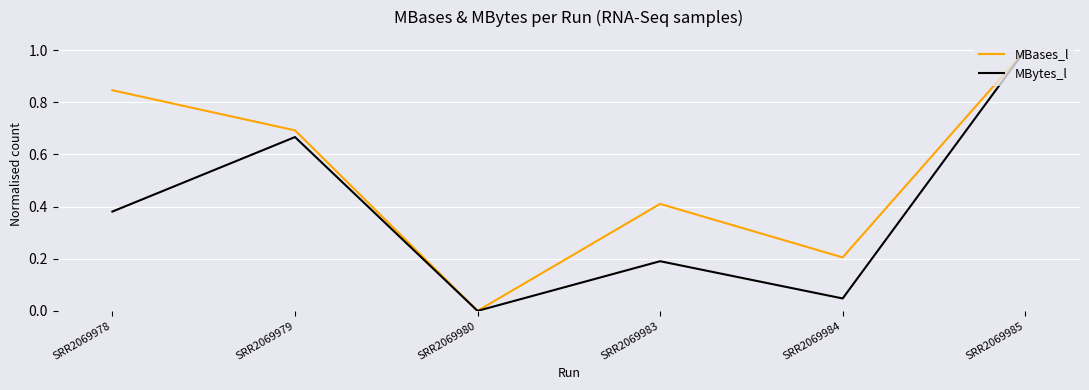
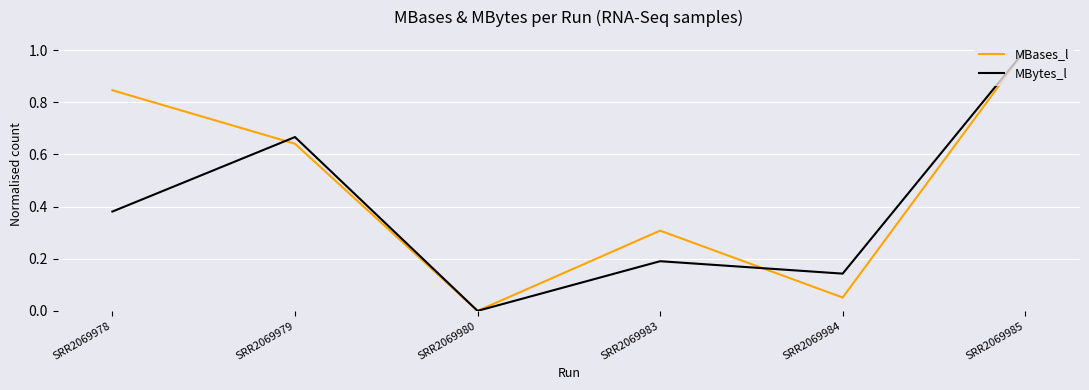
MBases_l, SRR2069979: 0.69 -> 0.64
MBases_l, SRR2069983: 0.41 -> 0.31
MBases_l, SRR2069984: 0.21 -> 0.05
MBytes_l, SRR2069984: 0.05 -> 0.14
